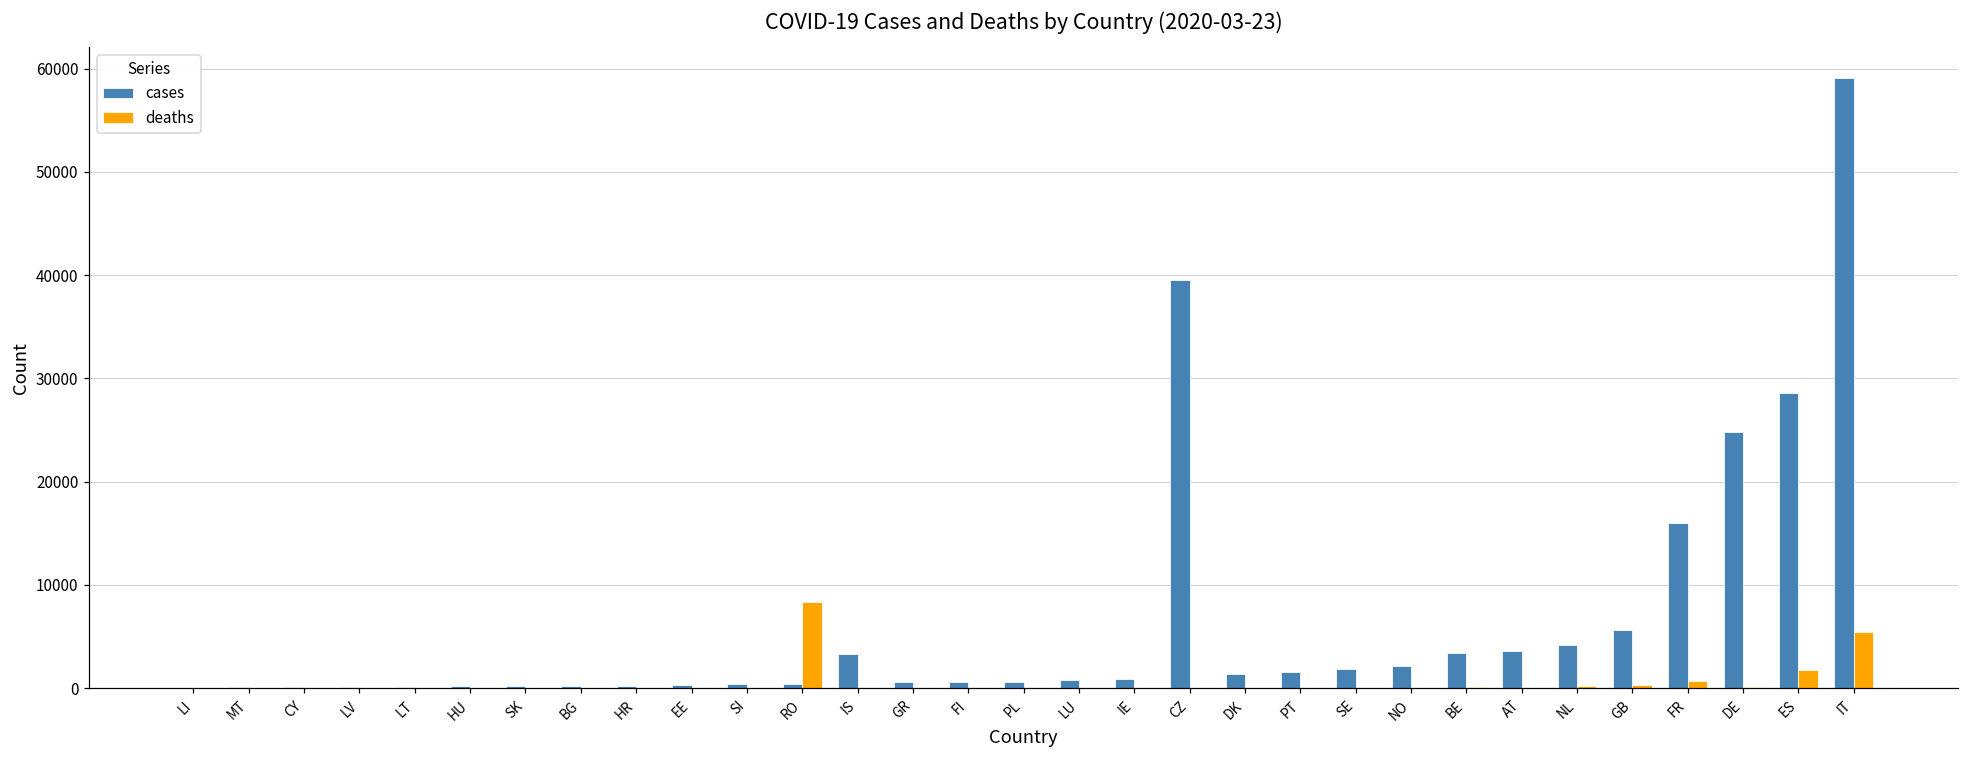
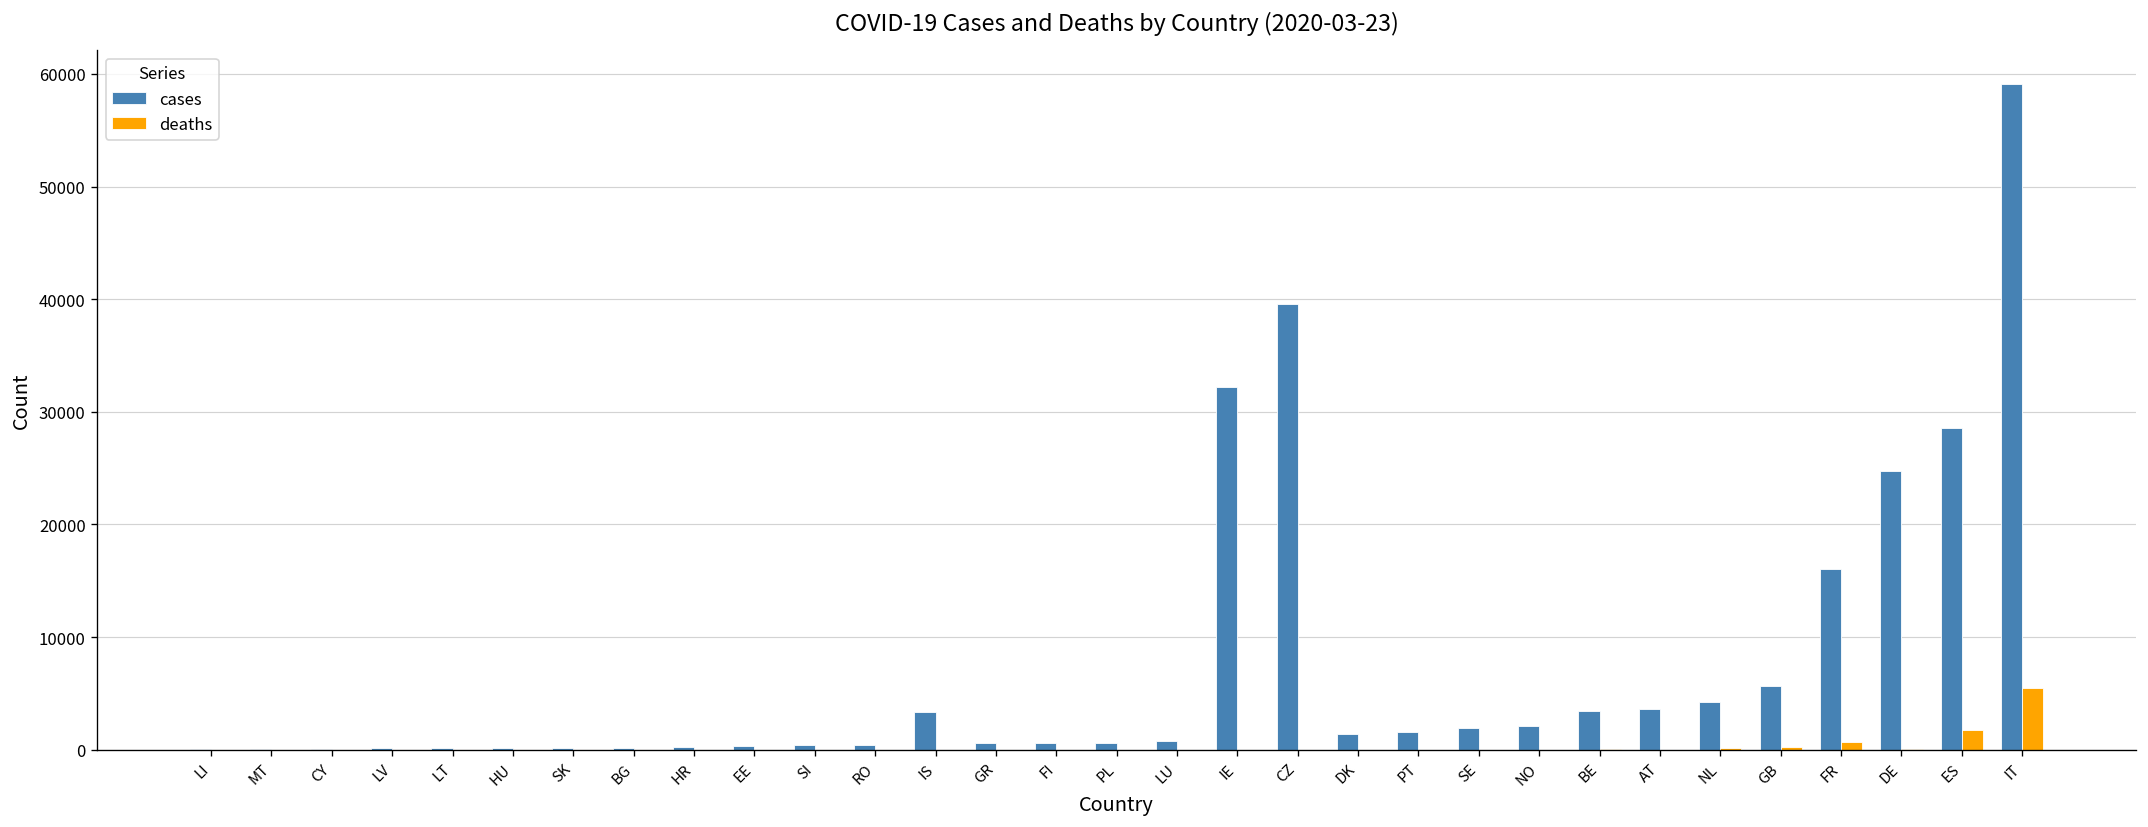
deaths, RO: 8000 -> 0
cases, IE: 1000 -> 32000
